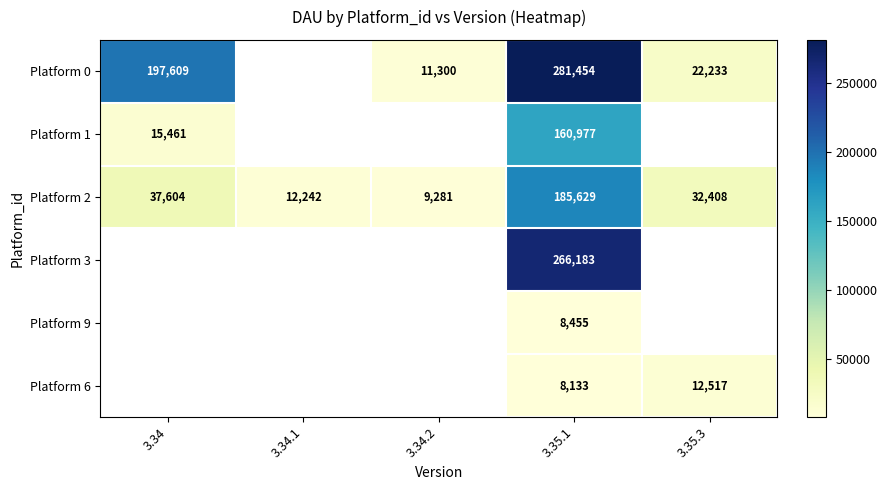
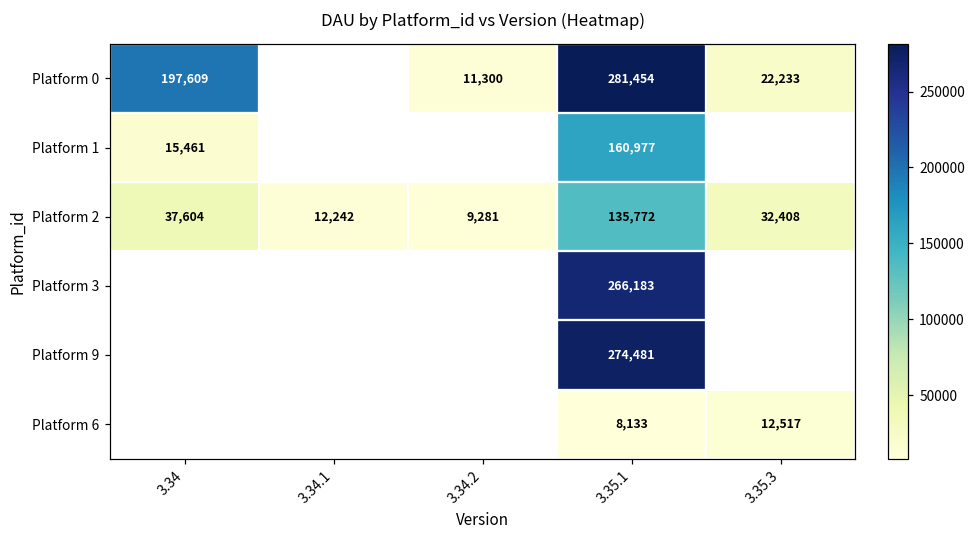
Platform 2, 3.35.1: 185,629 -> 135,772
Platform 9, 3.35.1: 8,455 -> 274,481
